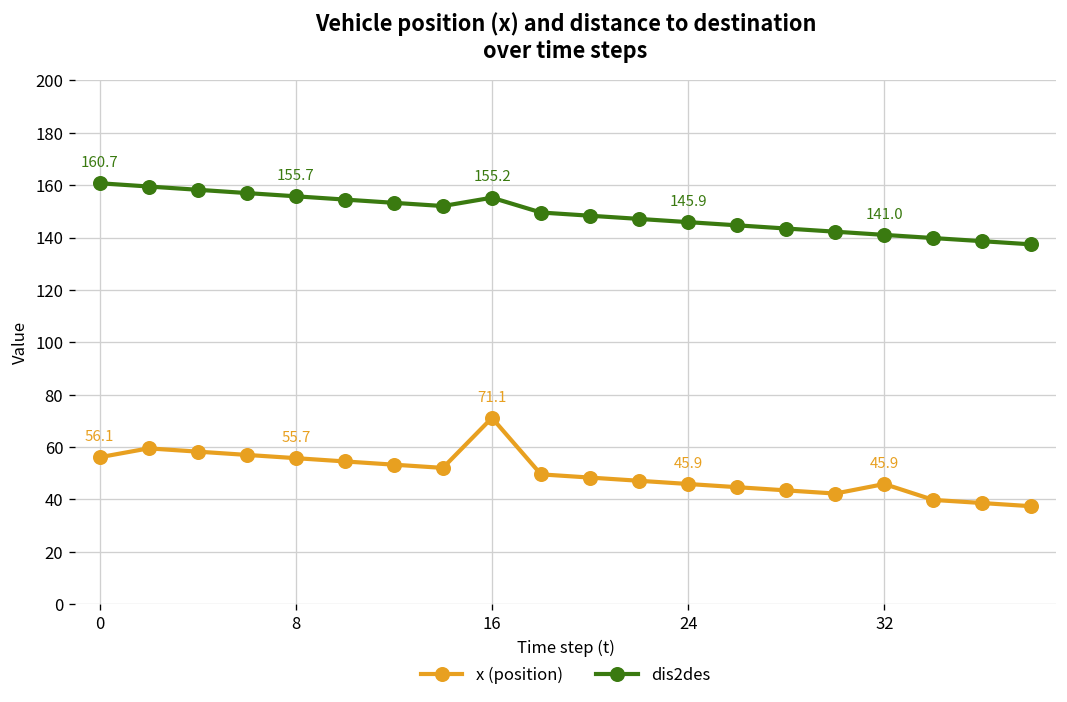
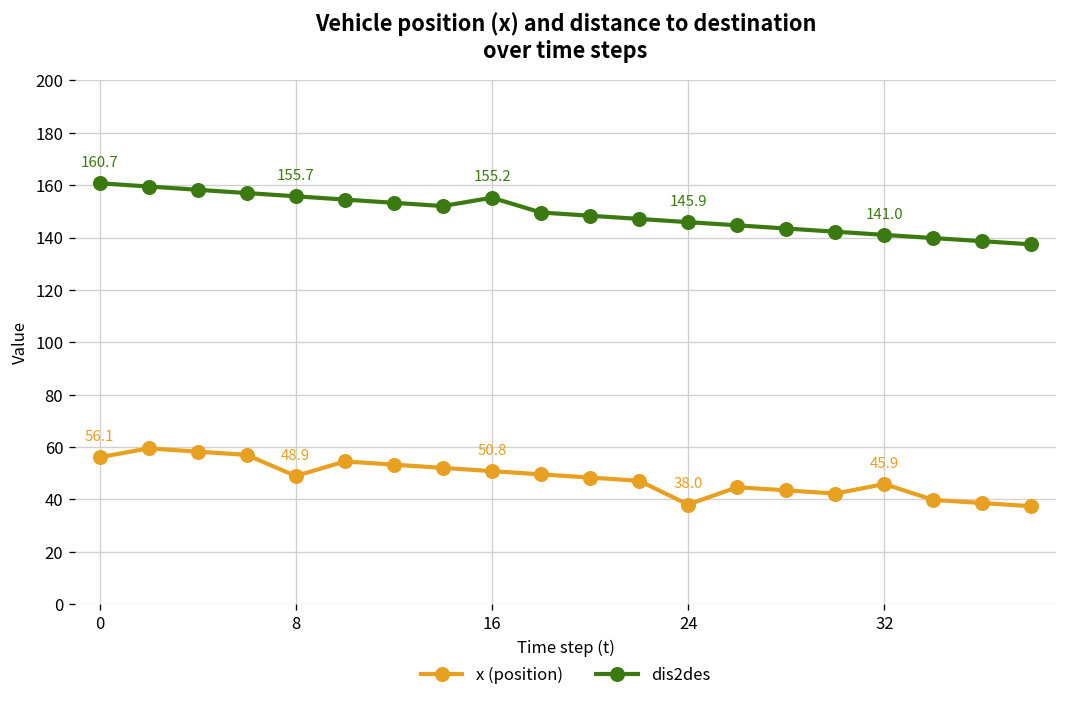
x (position), 8: 55.7 -> 48.9
x (position), 16: 71.1 -> 50.8
x (position), 24: 45.9 -> 38.0
